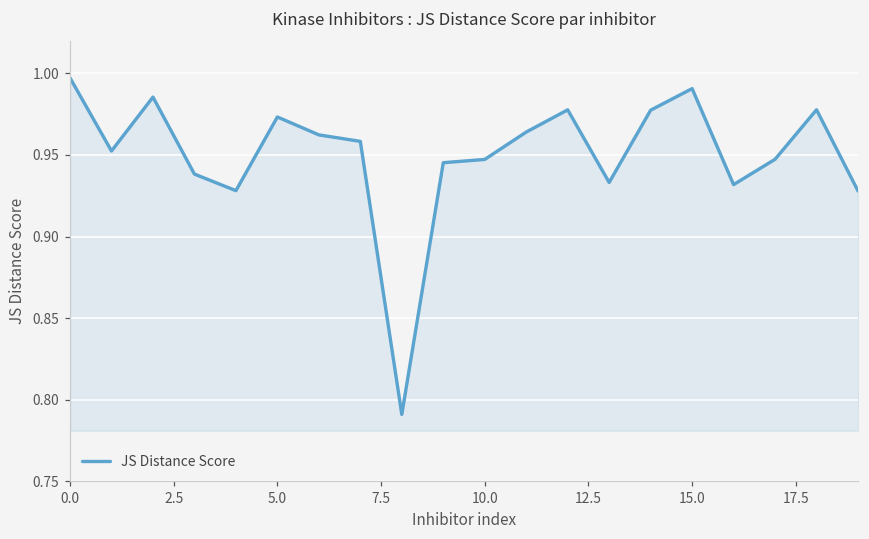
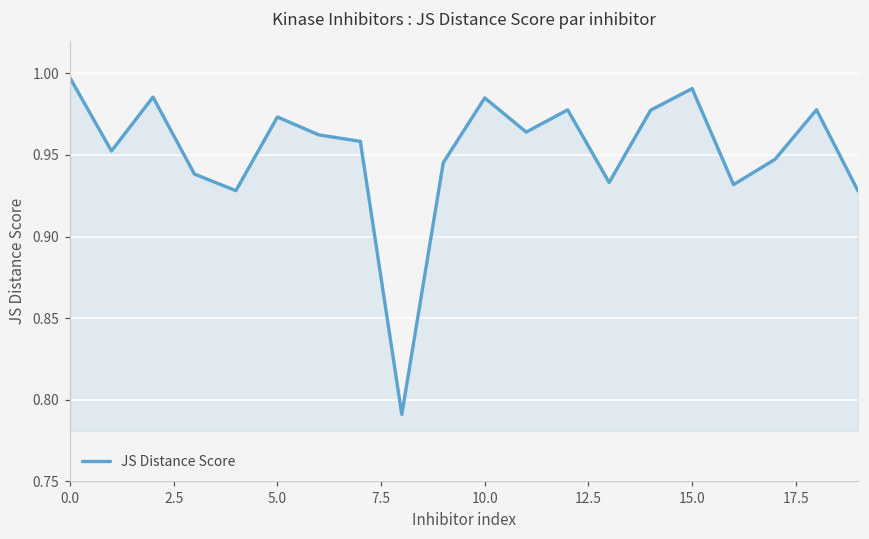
10.0: 0.947 -> 0.985
